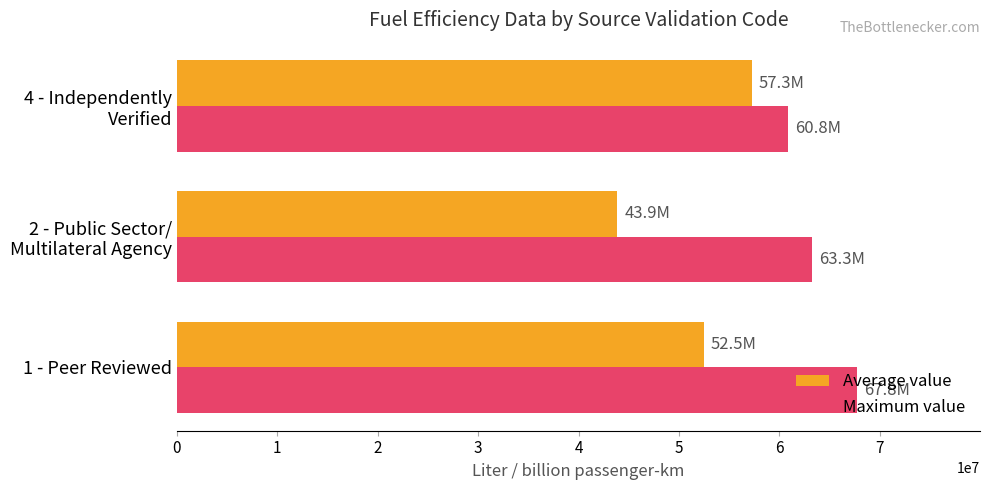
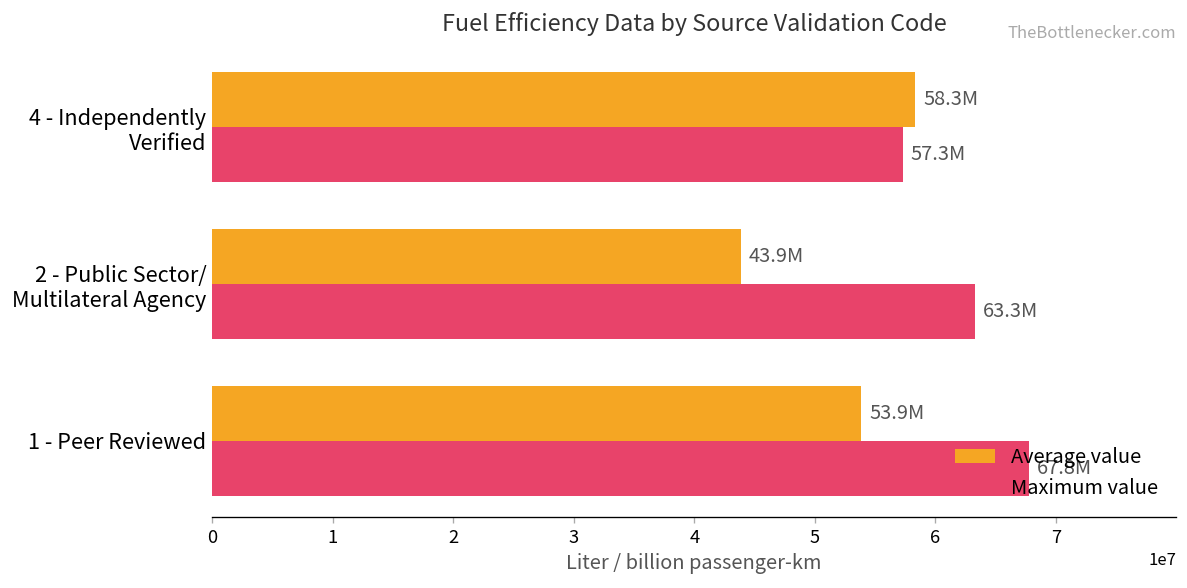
Average value, 4 - Independently Verified: 57.3M -> 58.3M
Maximum value, 4 - Independently Verified: 60.8M -> 57.3M
Average value, 1 - Peer Reviewed: 52.5M -> 53.9M
